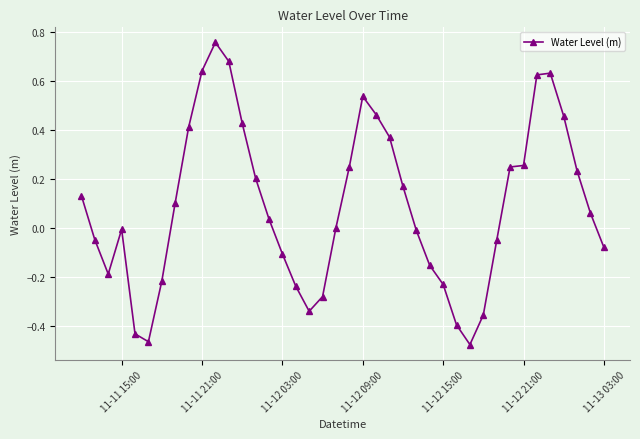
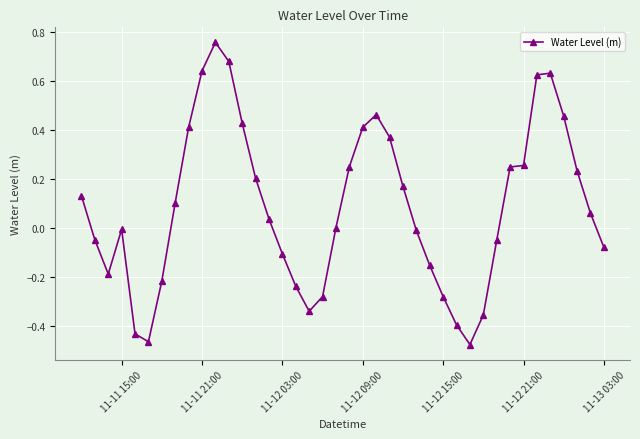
11-12 09:00: 0.54 -> 0.41
11-12 15:00: -0.23 -> -0.28
